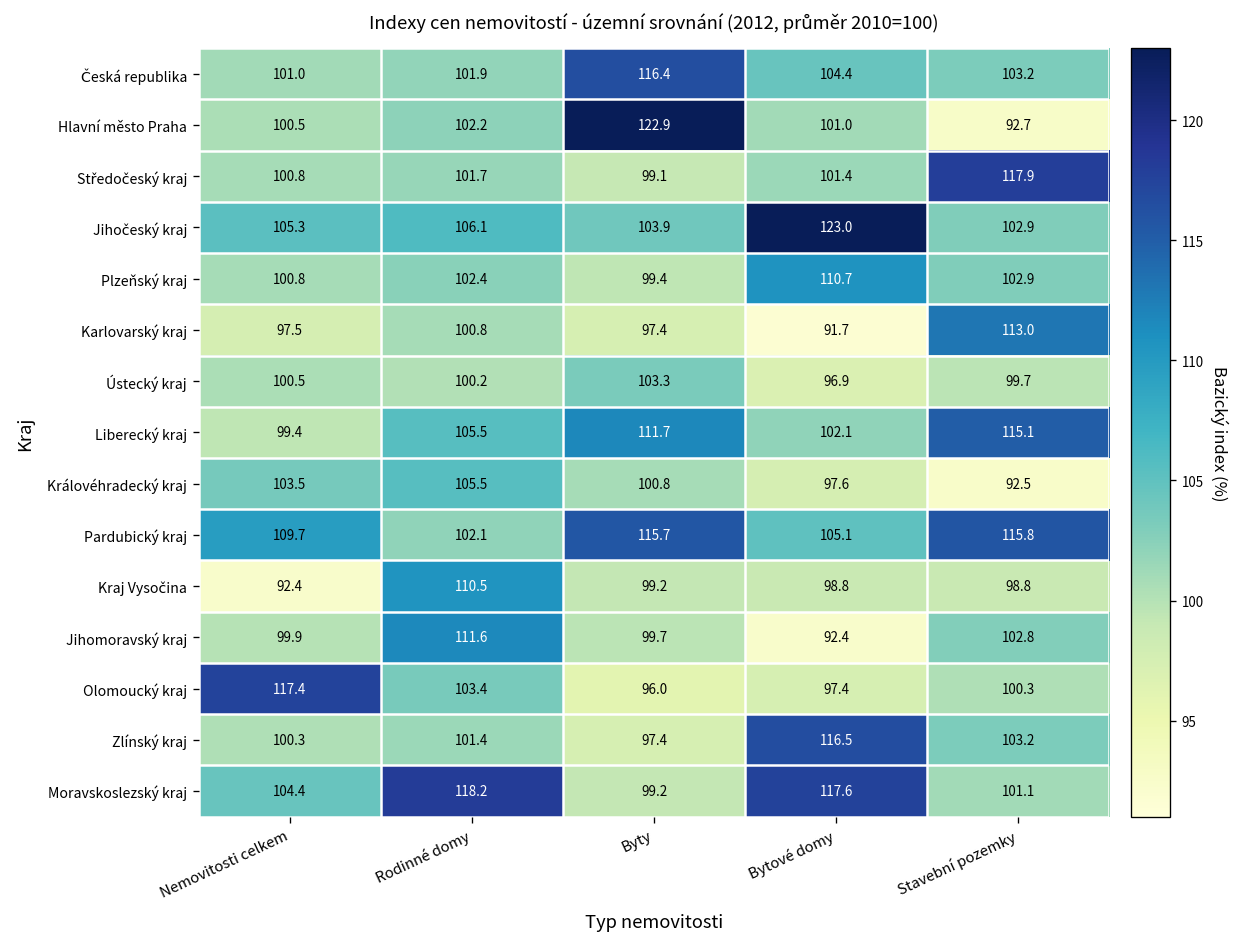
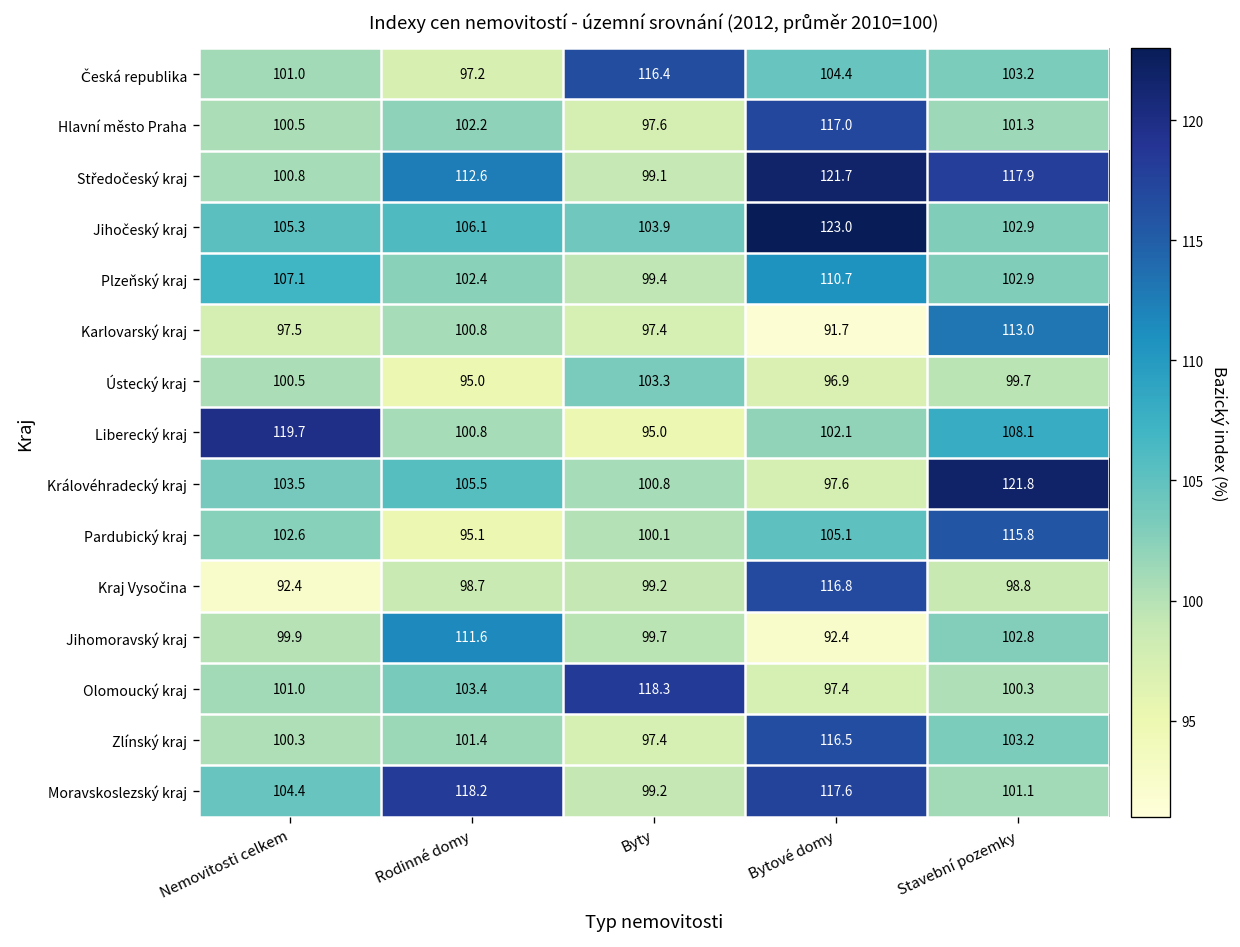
Česká republika, Rodinné domy: 101.9 -> 97.2
Hlavní město Praha, Byty: 122.9 -> 97.6
Hlavní město Praha, Bytové domy: 101.0 -> 117.0
Hlavní město Praha, Stavební pozemky: 92.7 -> 101.3
Středočeský kraj, Rodinné domy: 101.7 -> 112.6
Středočeský kraj, Bytové domy: 101.4 -> 121.7
Plzeňský kraj, Nemovitosti celkem: 100.8 -> 107.1
Ústecký kraj, Rodinné domy: 100.2 -> 95.0
Liberecký kraj, Nemovitosti celkem: 99.4 -> 119.7
Liberecký kraj, Rodinné domy: 105.5 -> 100.8
Liberecký kraj, Byty: 111.7 -> 95.0
Liberecký kraj, Stavební pozemky: 115.1 -> 108.1
Královéhradecký kraj, Stavební pozemky: 92.5 -> 121.8
Pardubický kraj, Nemovitosti celkem: 109.7 -> 102.6
Pardubický kraj, Rodinné domy: 102.1 -> 95.1
Pardubický kraj, Byty: 115.7 -> 100.1
Kraj Vysočina, Rodinné domy: 110.5 -> 98.7
Kraj Vysočina, Bytové domy: 98.8 -> 116.8
Olomoucký kraj, Nemovitosti celkem: 117.4 -> 101.0
Olomoucký kraj, Byty: 96.0 -> 118.3
